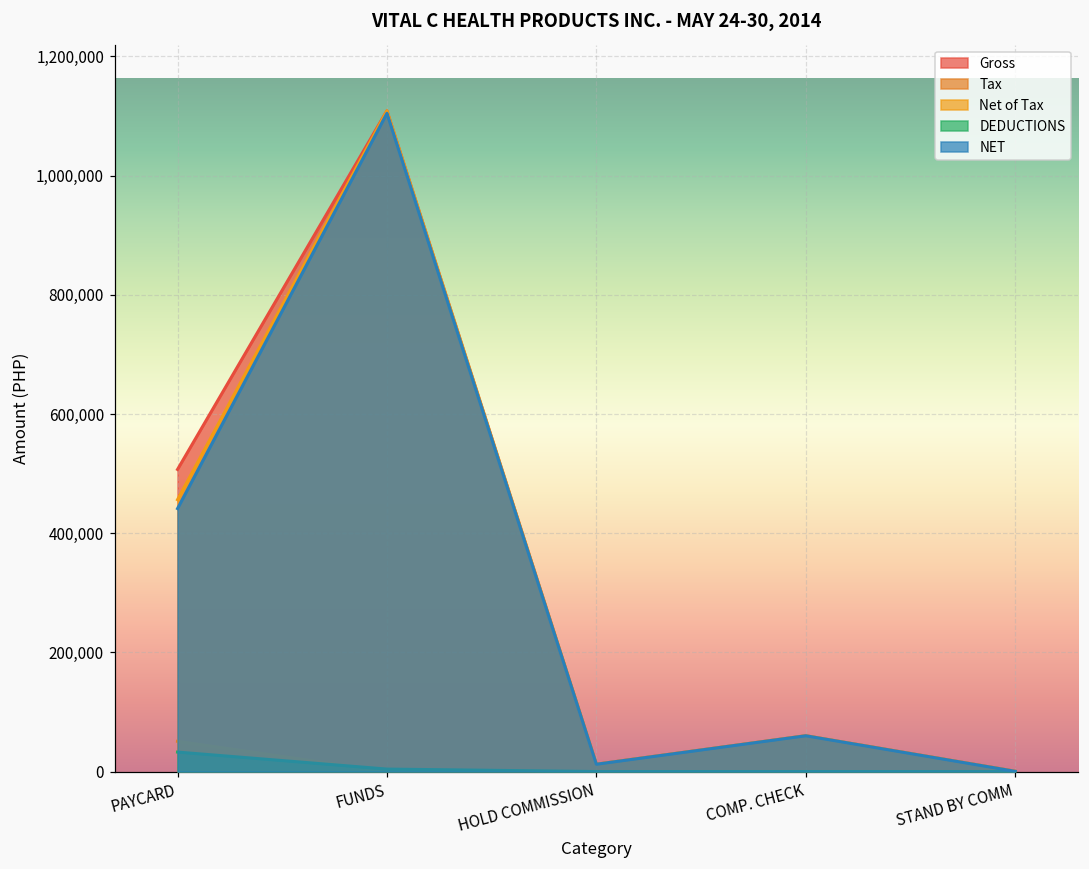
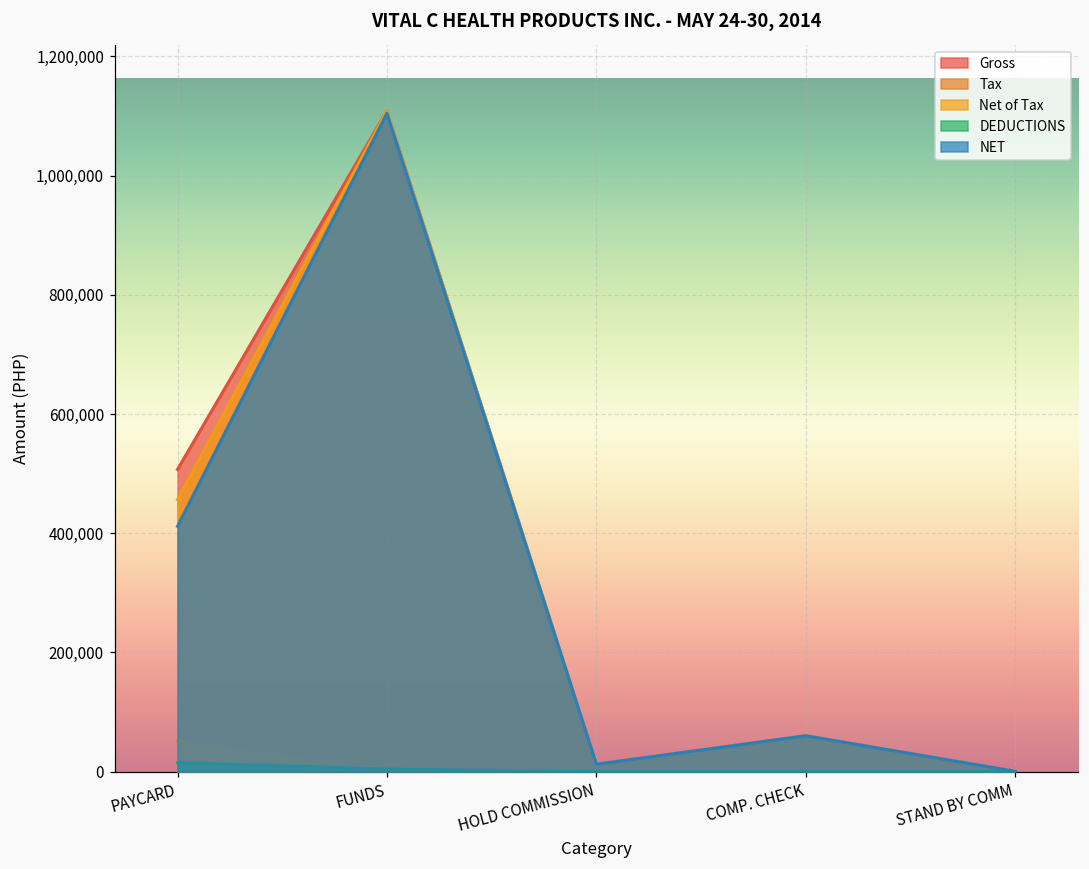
DEDUCTIONS, PAYCARD: 30,000 -> 10,000
NET, PAYCARD: 440,000 -> 410,000
